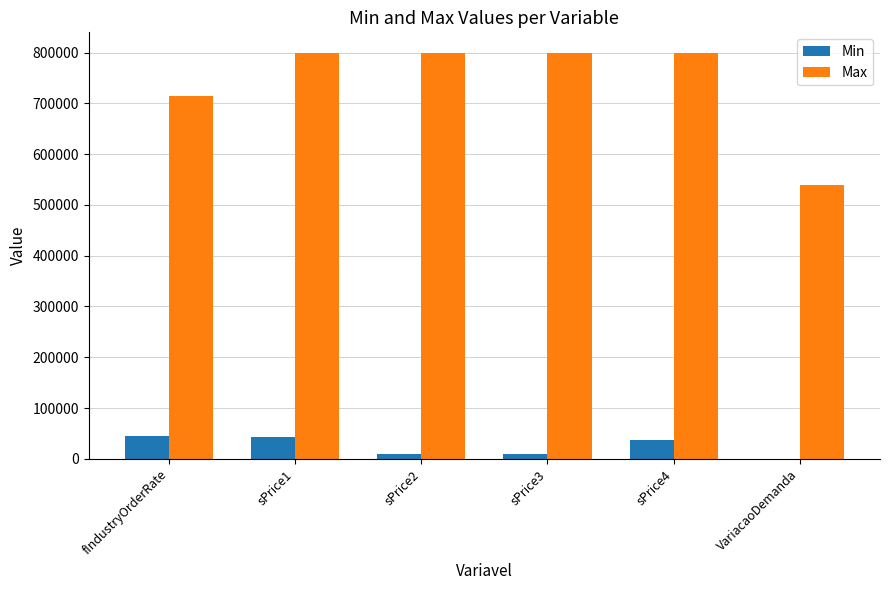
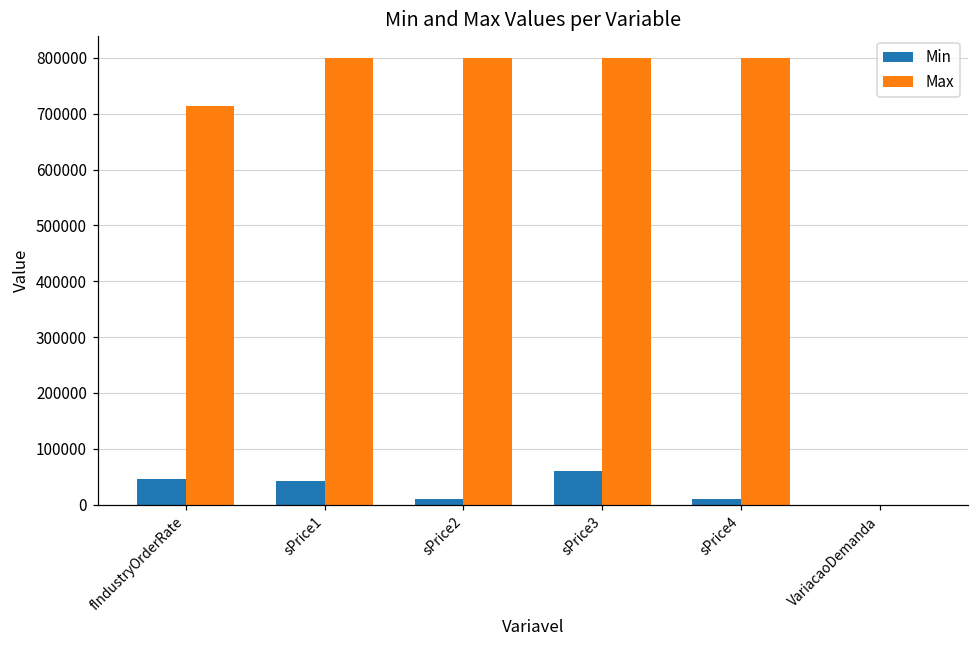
Min, sPrice3: 10000 -> 60000
Min, sPrice4: 40000 -> 10000
Max, VariacaoDemanda: 540000 -> 0
